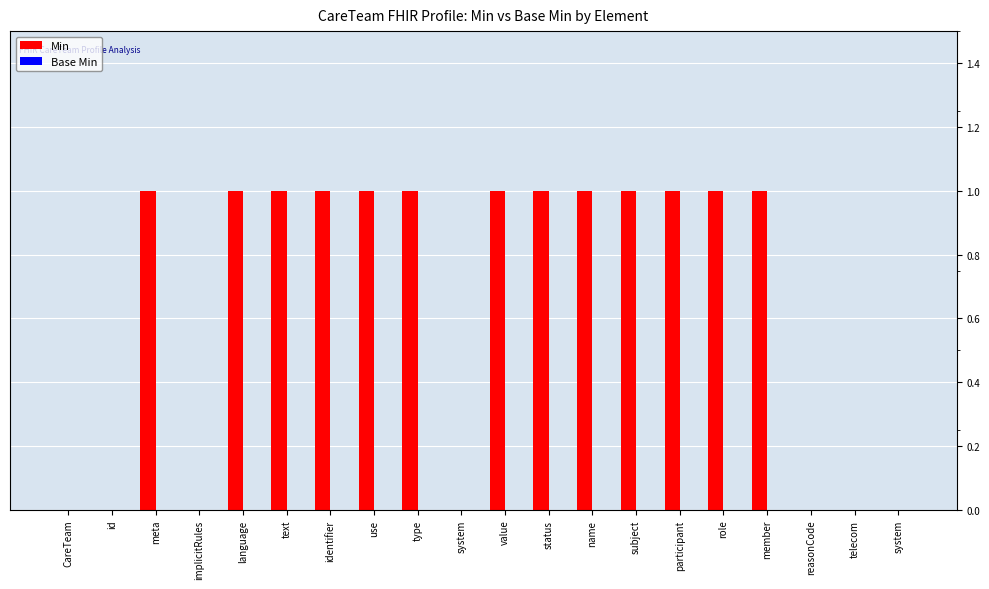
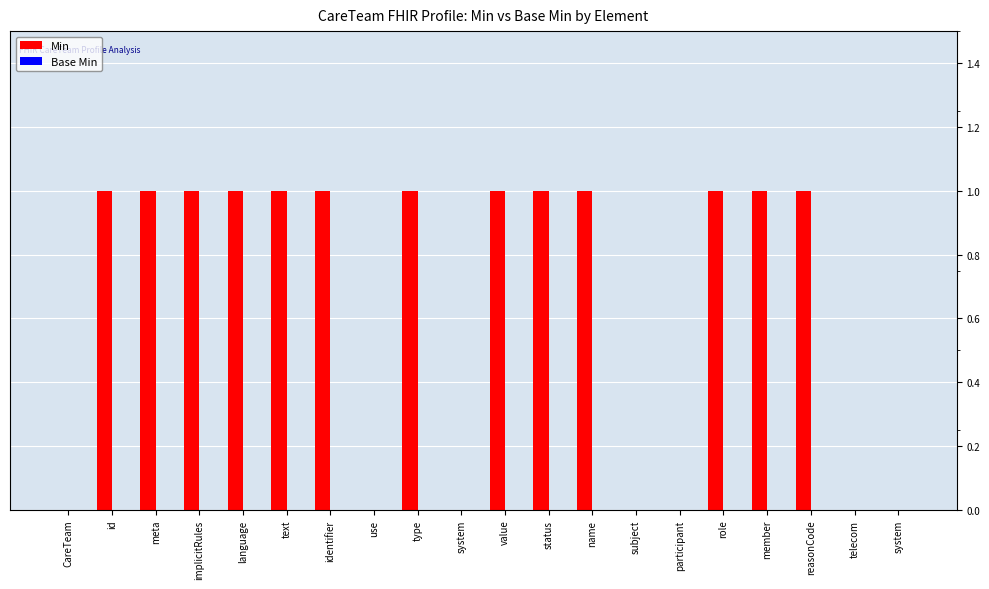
Min, id: 0 -> 1
Min, implicitRules: 0 -> 1
Min, use: 1 -> 0
Min, subject: 1 -> 0
Min, participant: 1 -> 0
Min, reasonCode: 0 -> 1
